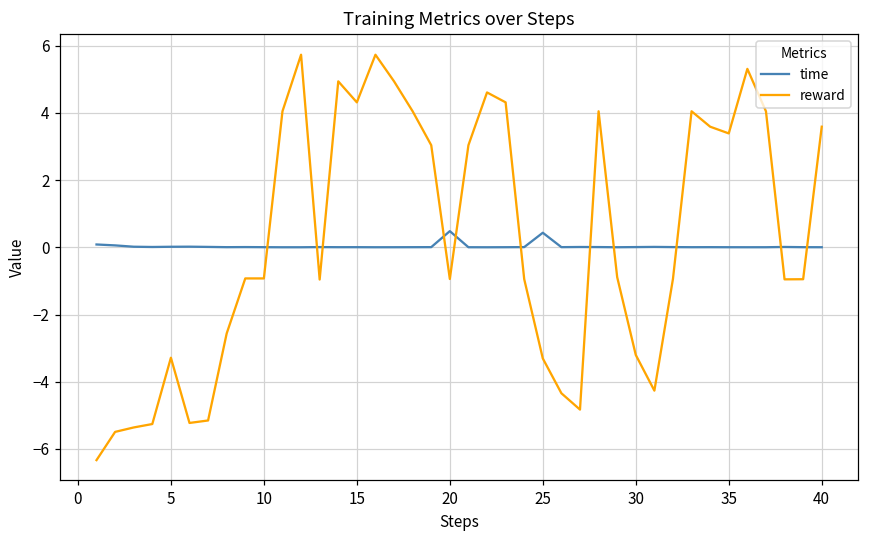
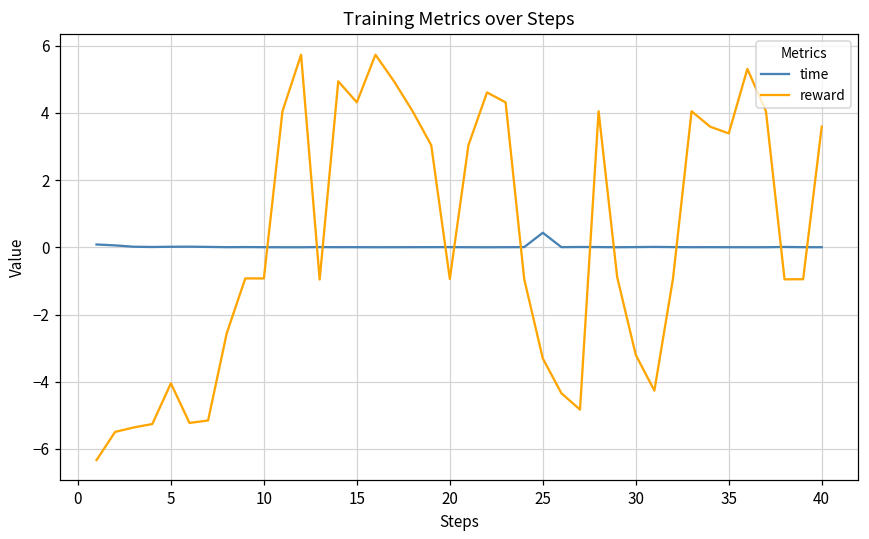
reward, 5: -3.3 -> -4.0
time, 20: 0.5 -> 0.0
